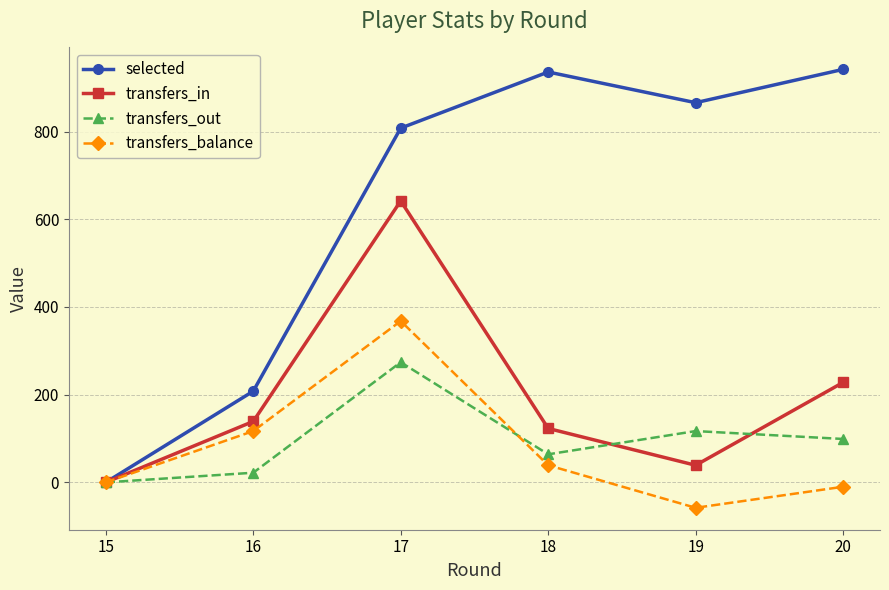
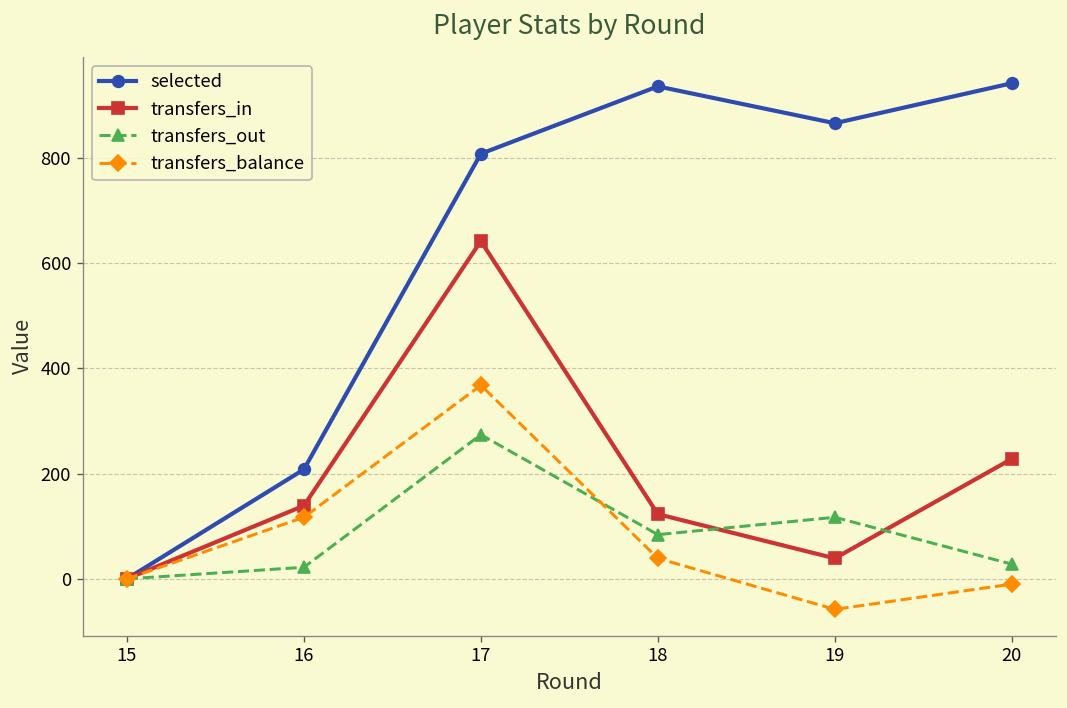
transfers_out, 18: 60 -> 80
transfers_out, 20: 100 -> 30
